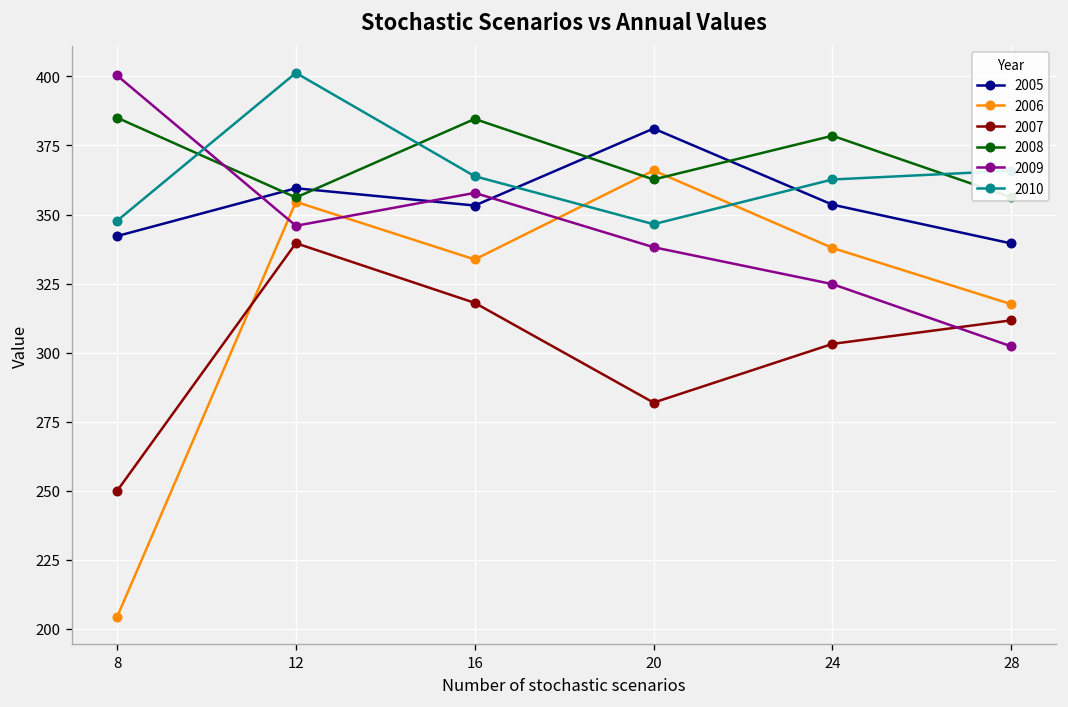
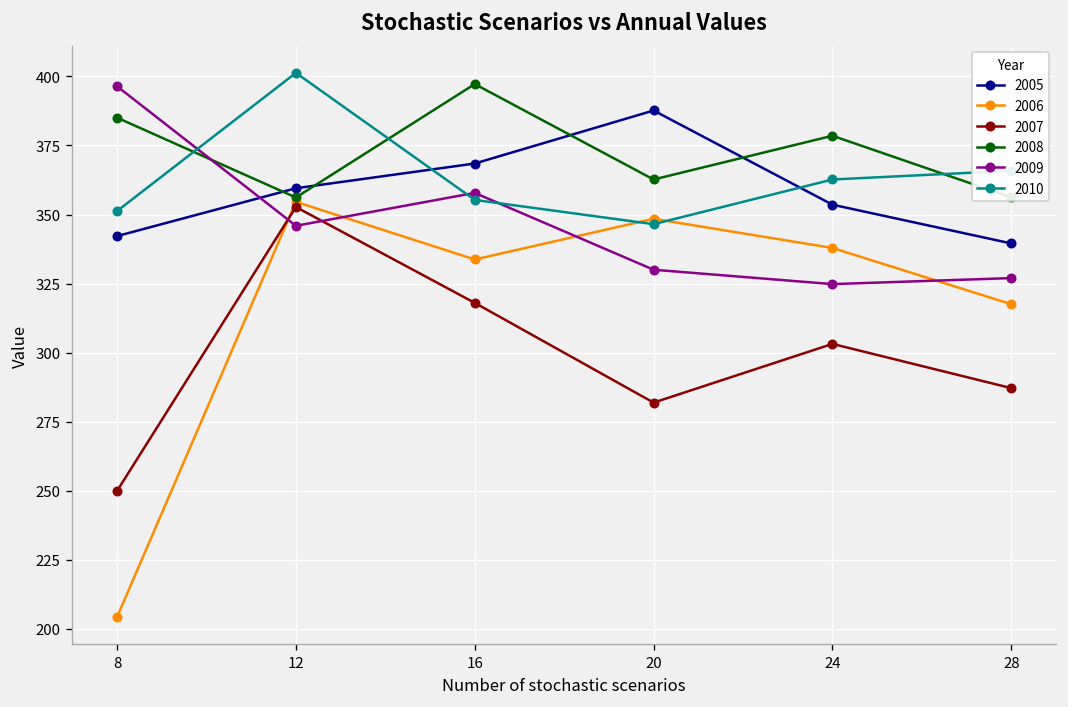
2009, 8: 400 -> 396
2010, 8: 348 -> 351
2007, 12: 340 -> 353
2005, 16: 353 -> 368
2008, 16: 385 -> 397
2010, 16: 364 -> 355
2005, 20: 381 -> 388
2006, 20: 366 -> 348
2009, 20: 338 -> 330
2007, 28: 312 -> 287
2009, 28: 302 -> 327
